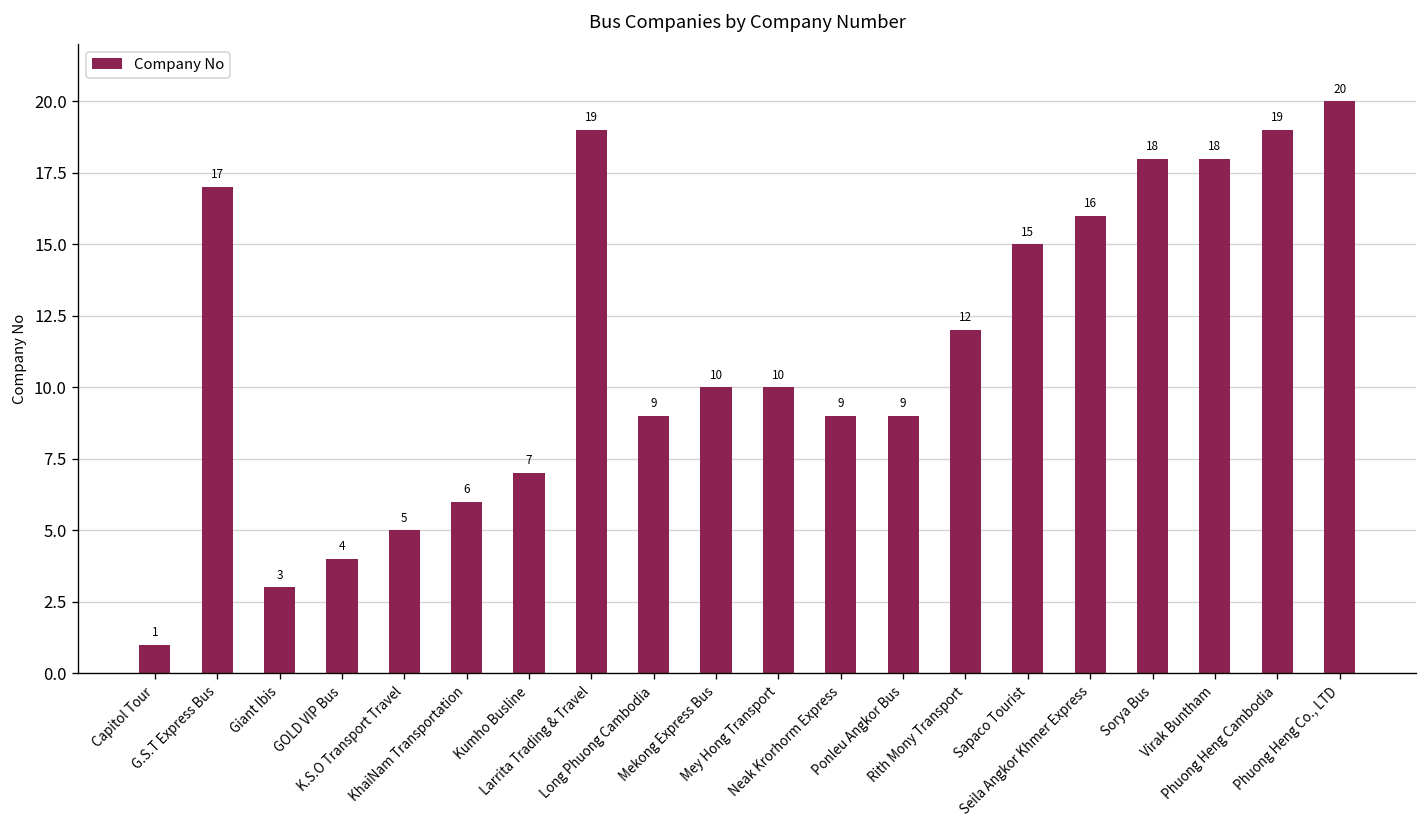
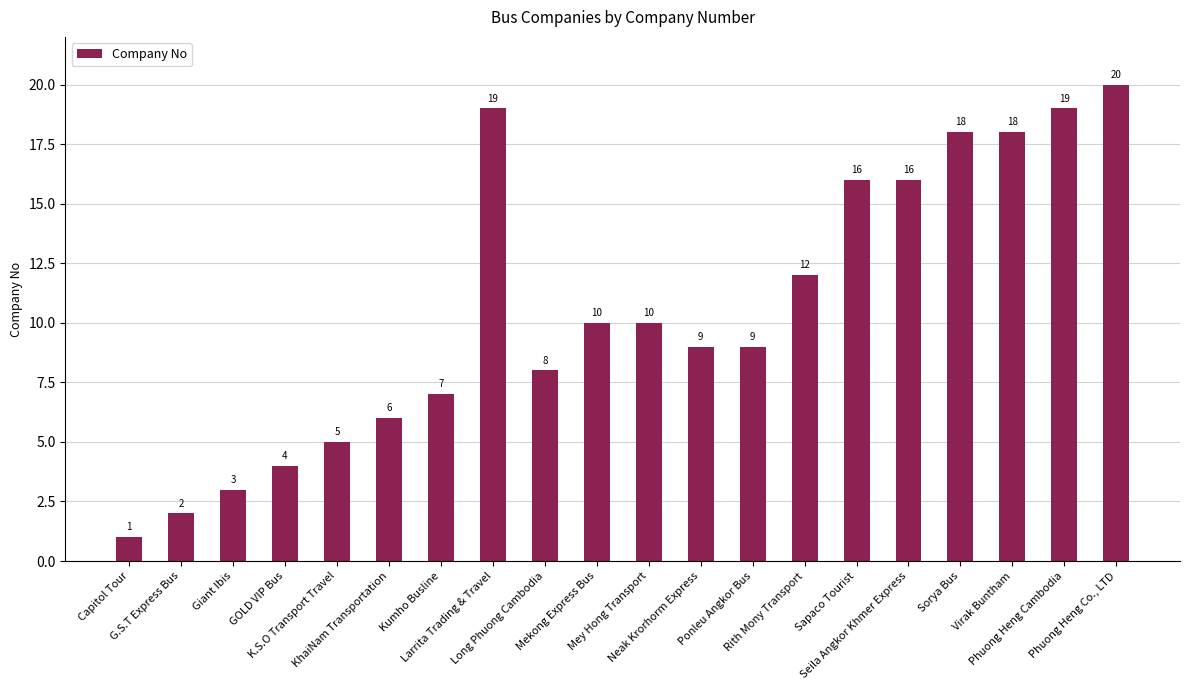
G.S.T Express Bus: 17 -> 2
Long Phuong Cambodia: 9 -> 8
Sapaco Tourist: 15 -> 16
